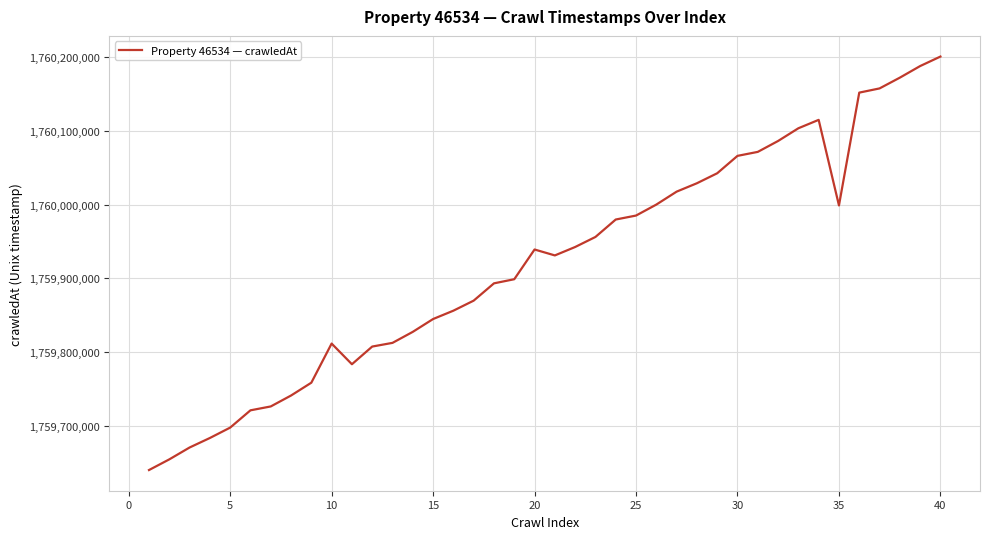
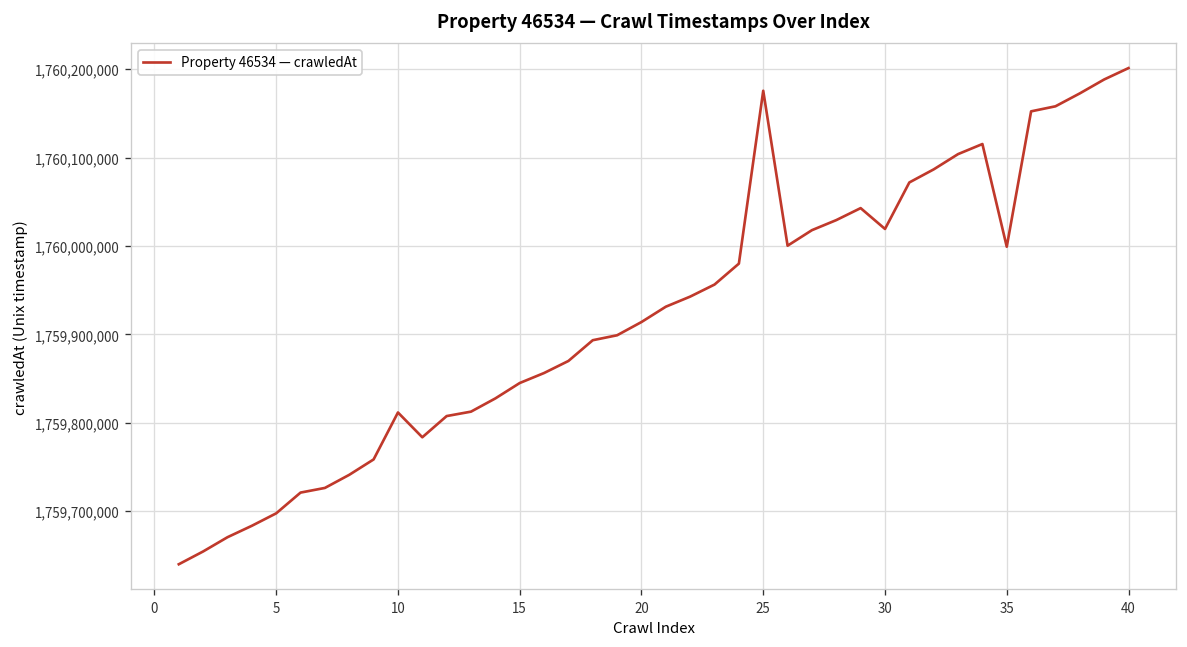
20: 1,759,940,000 -> 1,759,910,000
25: 1,759,990,000 -> 1,760,180,000
30: 1,760,070,000 -> 1,760,020,000
